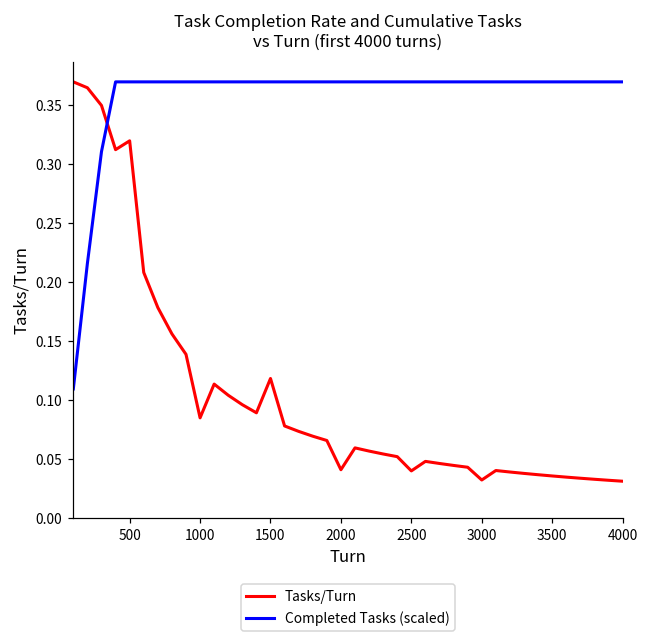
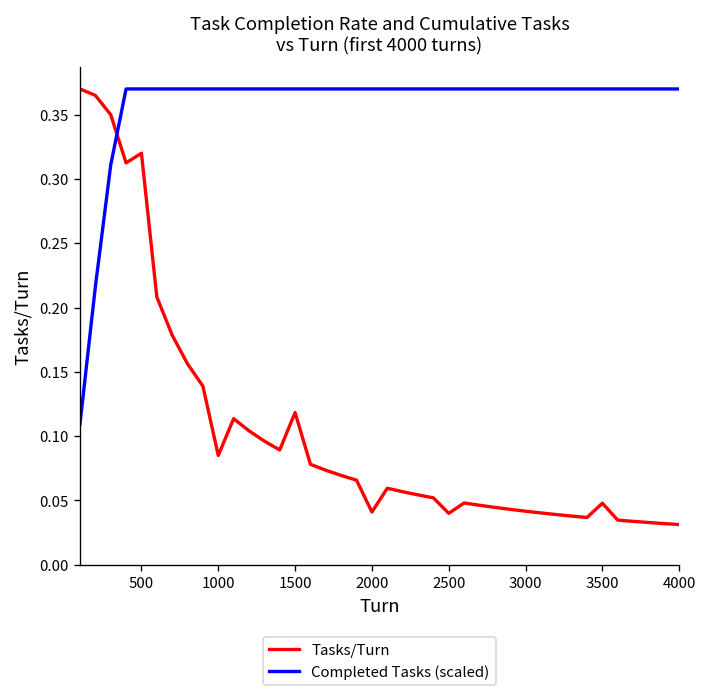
Tasks/Turn, 3000: 0.032 -> 0.042
Tasks/Turn, 3500: 0.036 -> 0.048
